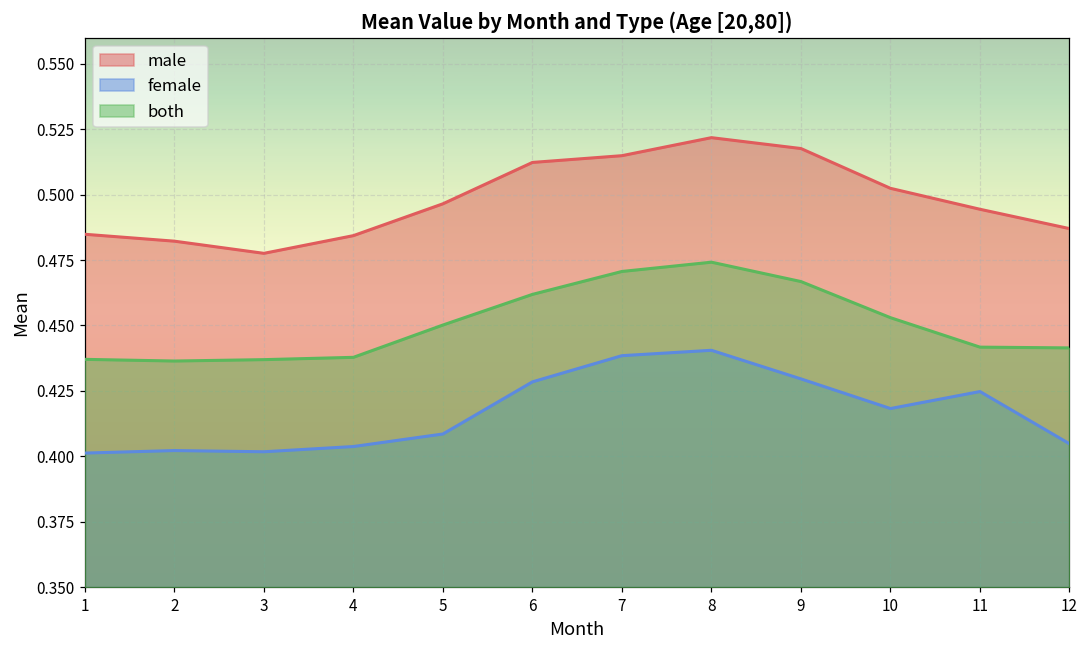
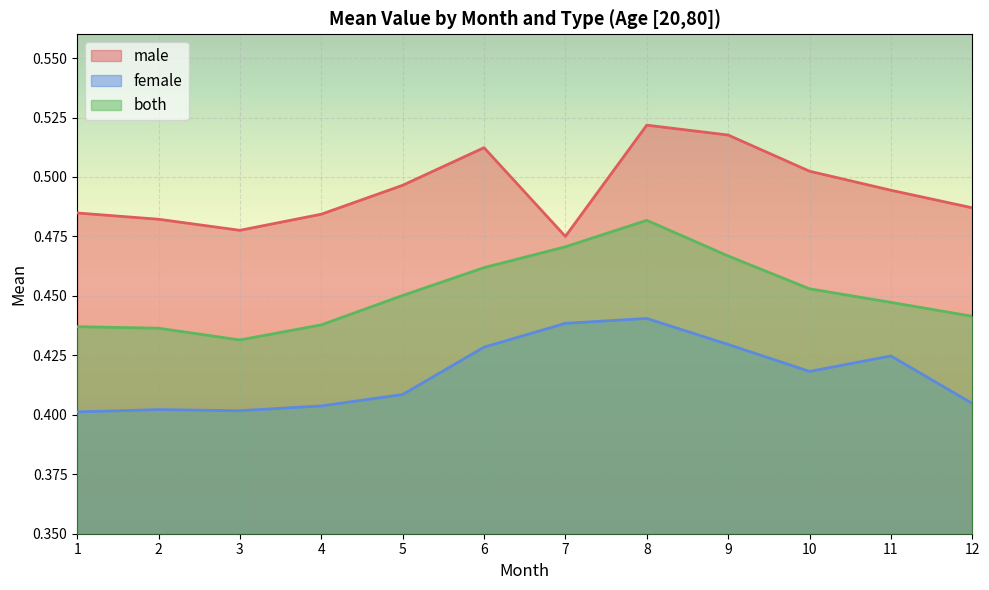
both, 3: 0.437 -> 0.431
male, 7: 0.515 -> 0.475
both, 8: 0.474 -> 0.482
both, 11: 0.442 -> 0.447
